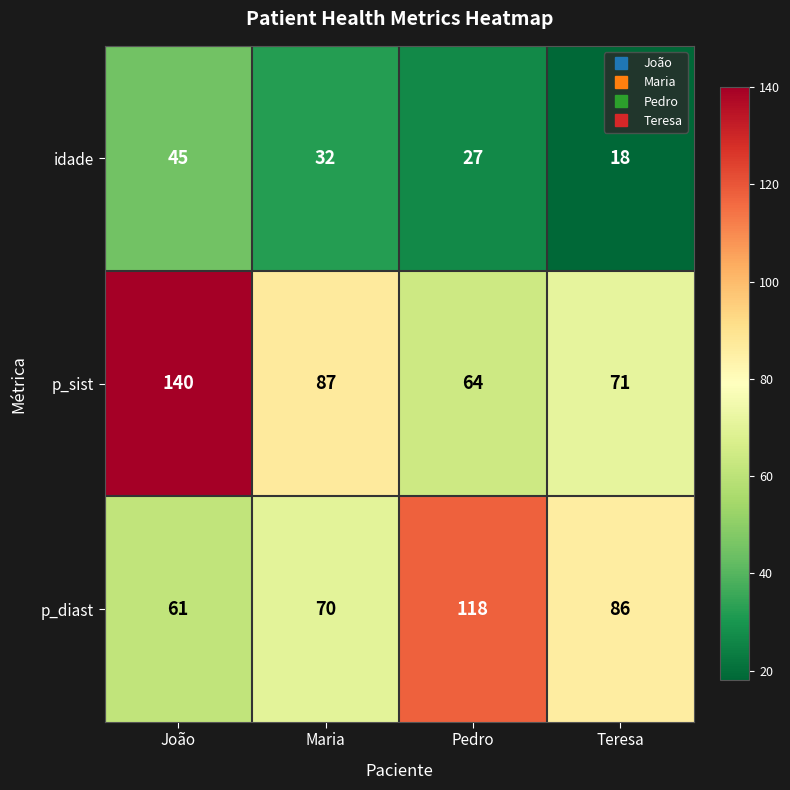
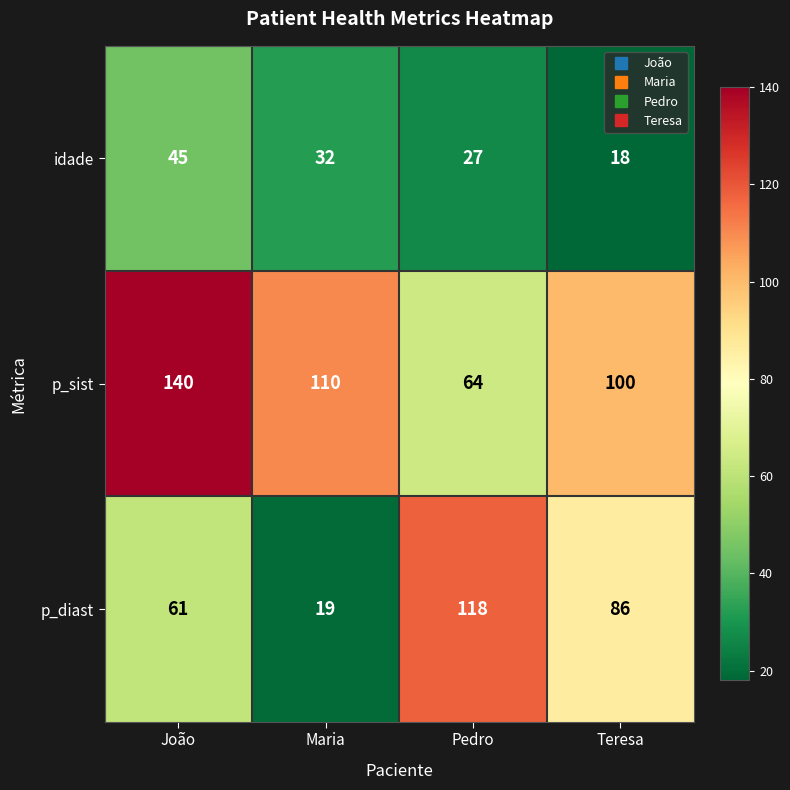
p_sist, Maria: 87 -> 110
p_sist, Teresa: 71 -> 100
p_diast, Maria: 70 -> 19
